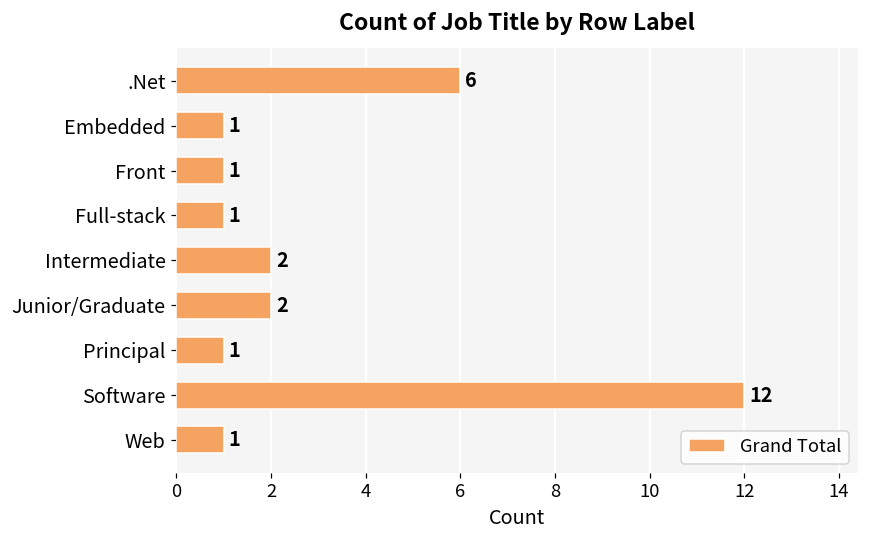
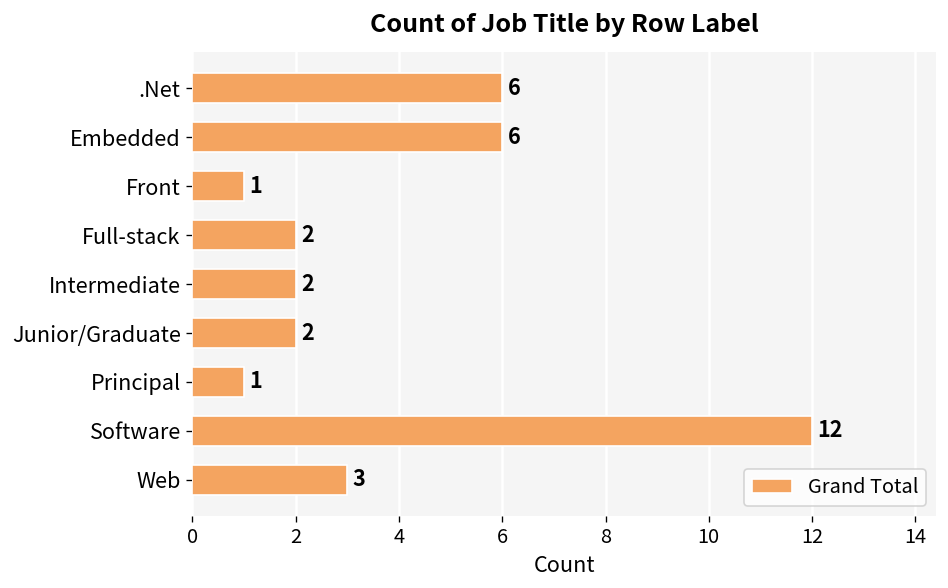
Embedded: 1 -> 6
Full-stack: 1 -> 2
Web: 1 -> 3
